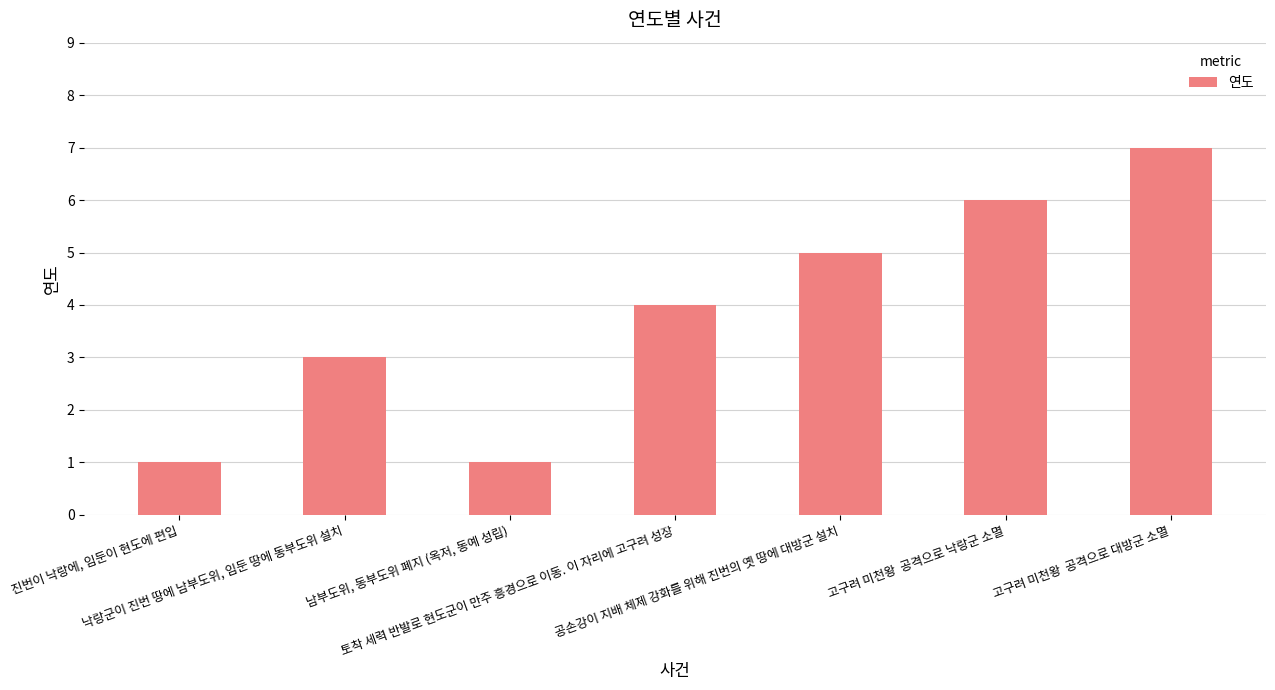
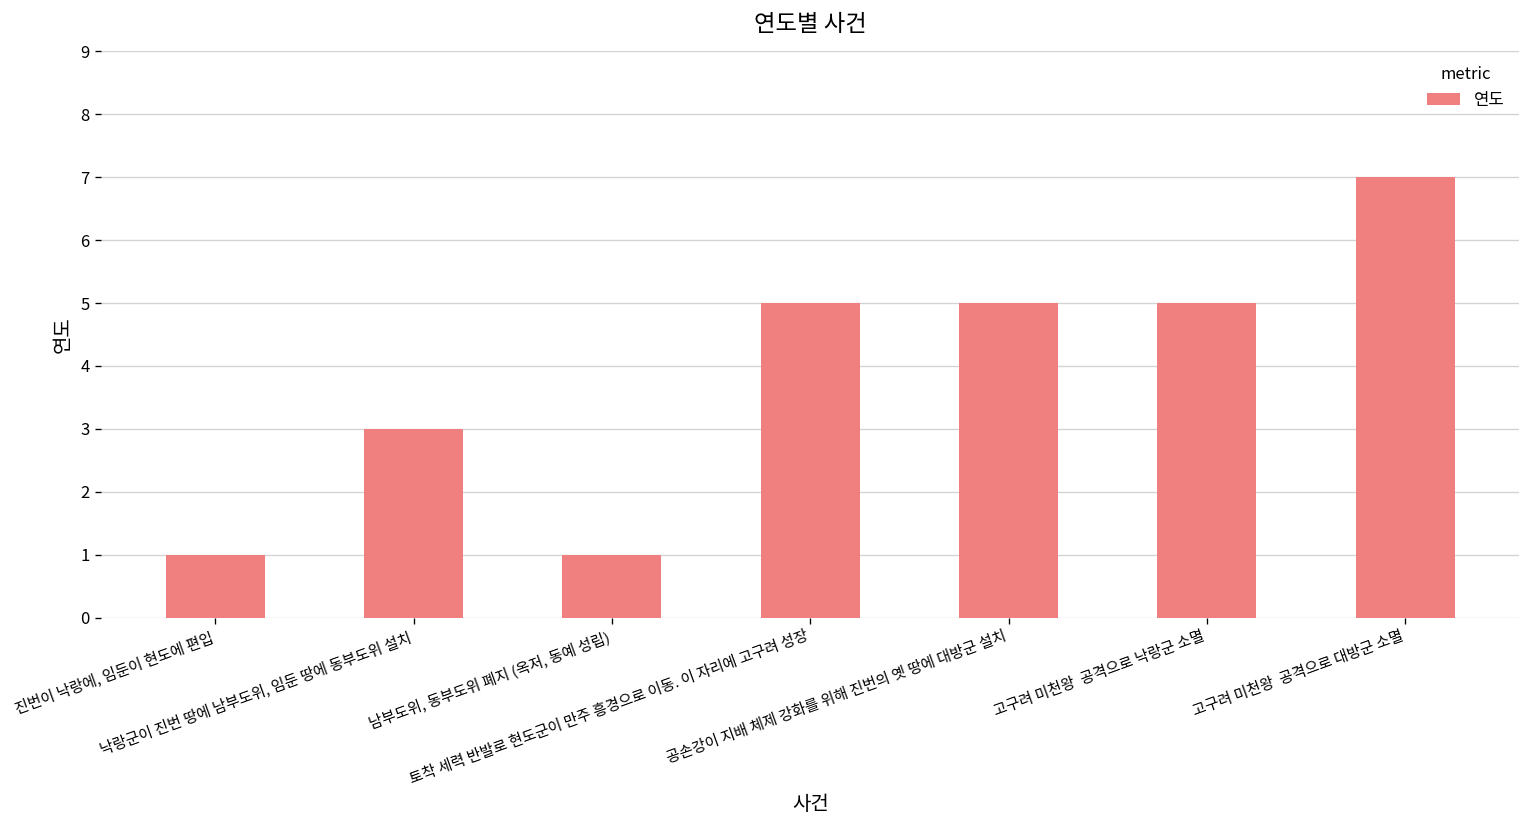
토착 세력 반발로 현도군이 만주 흥경으로 이동. 이 자리에 고구려 성장: 4 -> 5
고구려 미천왕 공격으로 낙랑군 소멸: 6 -> 5
